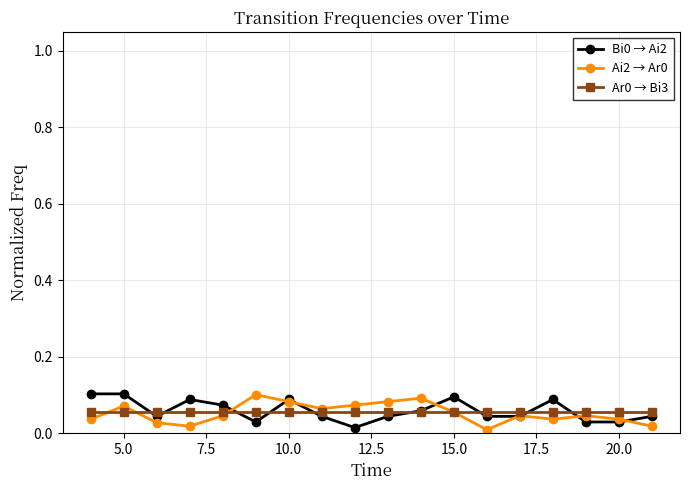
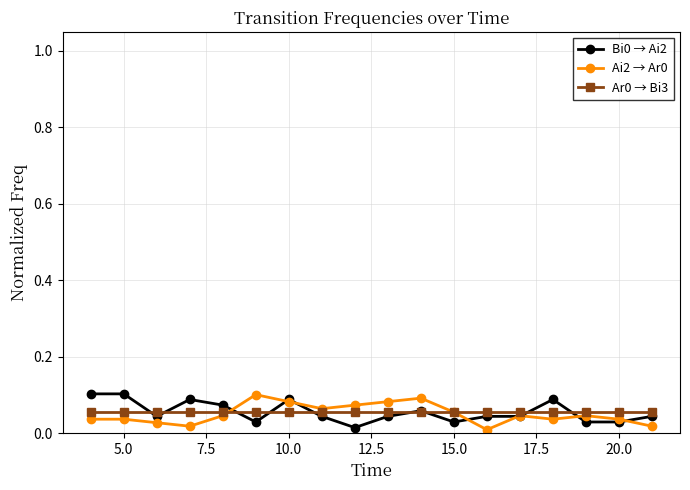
Ai2 → Ar0, 5.0: 0.07 -> 0.04
Bi0 → Ai2, 15.0: 0.10 -> 0.03
